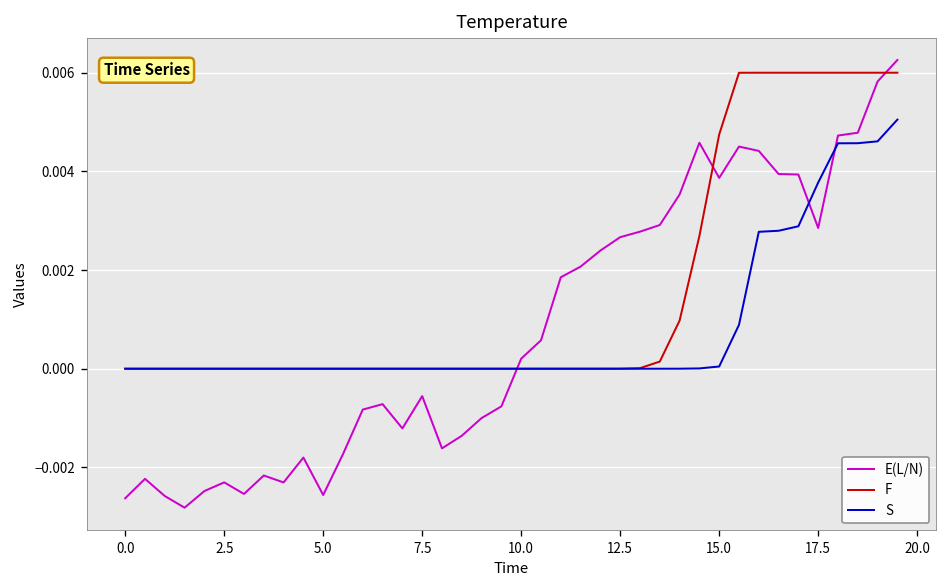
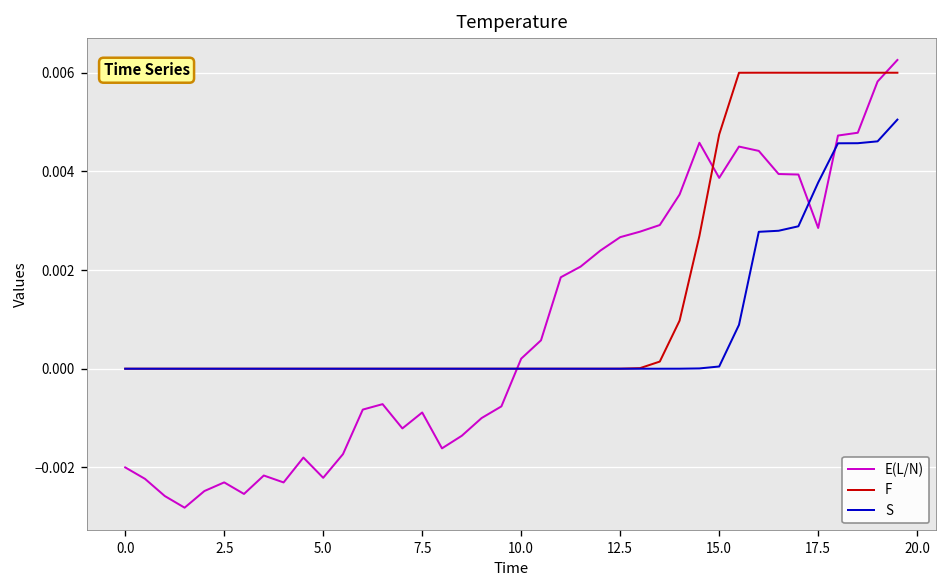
E(L/N), 0.0: -0.0026 -> -0.0020
E(L/N), 5.0: -0.0026 -> -0.0022
E(L/N), 7.5: -0.0006 -> -0.0009
